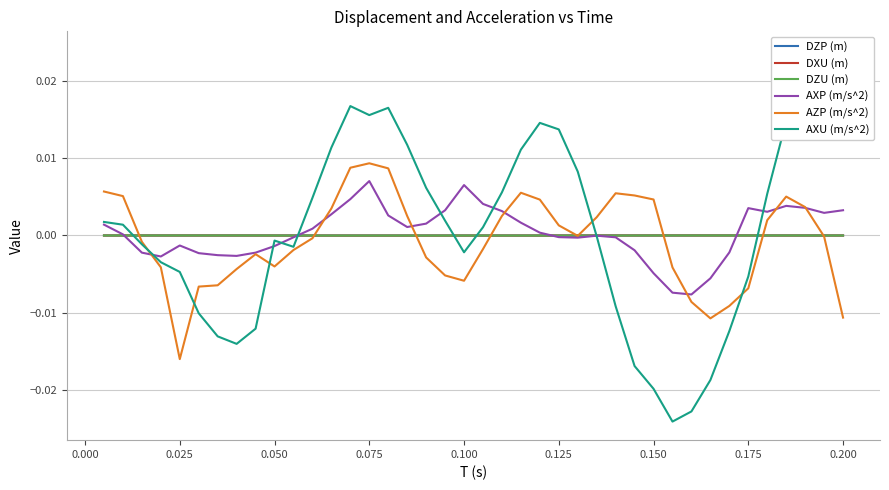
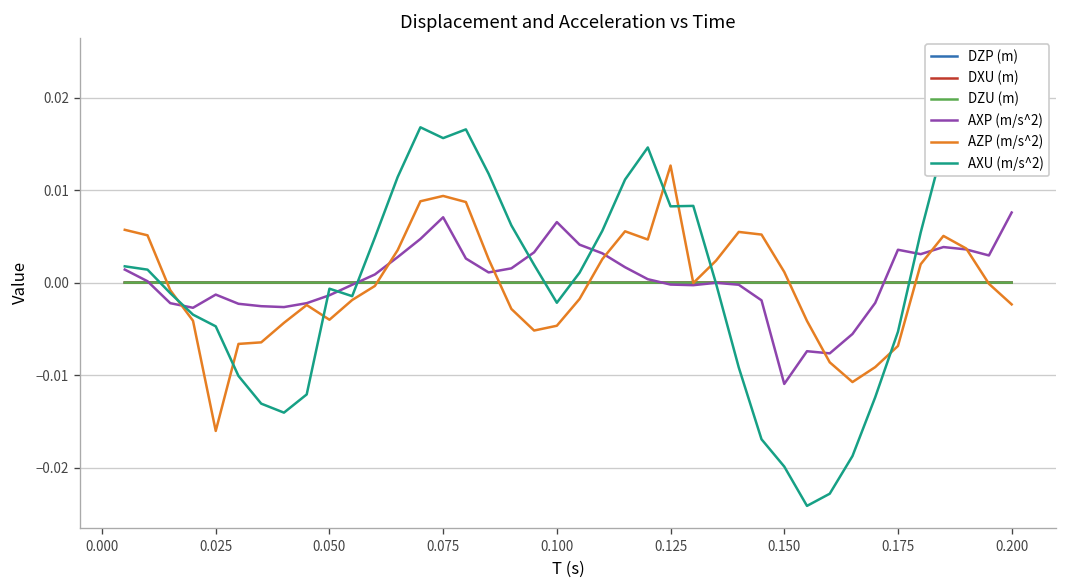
AZP (m/s^2), 0.100: -0.006 -> -0.005
AZP (m/s^2), 0.125: 0.001 -> 0.013
AXU (m/s^2), 0.125: 0.014 -> 0.008
AXP (m/s^2), 0.150: -0.005 -> -0.011
AZP (m/s^2), 0.150: 0.005 -> 0.001
AXP (m/s^2), 0.200: 0.003 -> 0.008
AZP (m/s^2), 0.200: -0.011 -> -0.002
